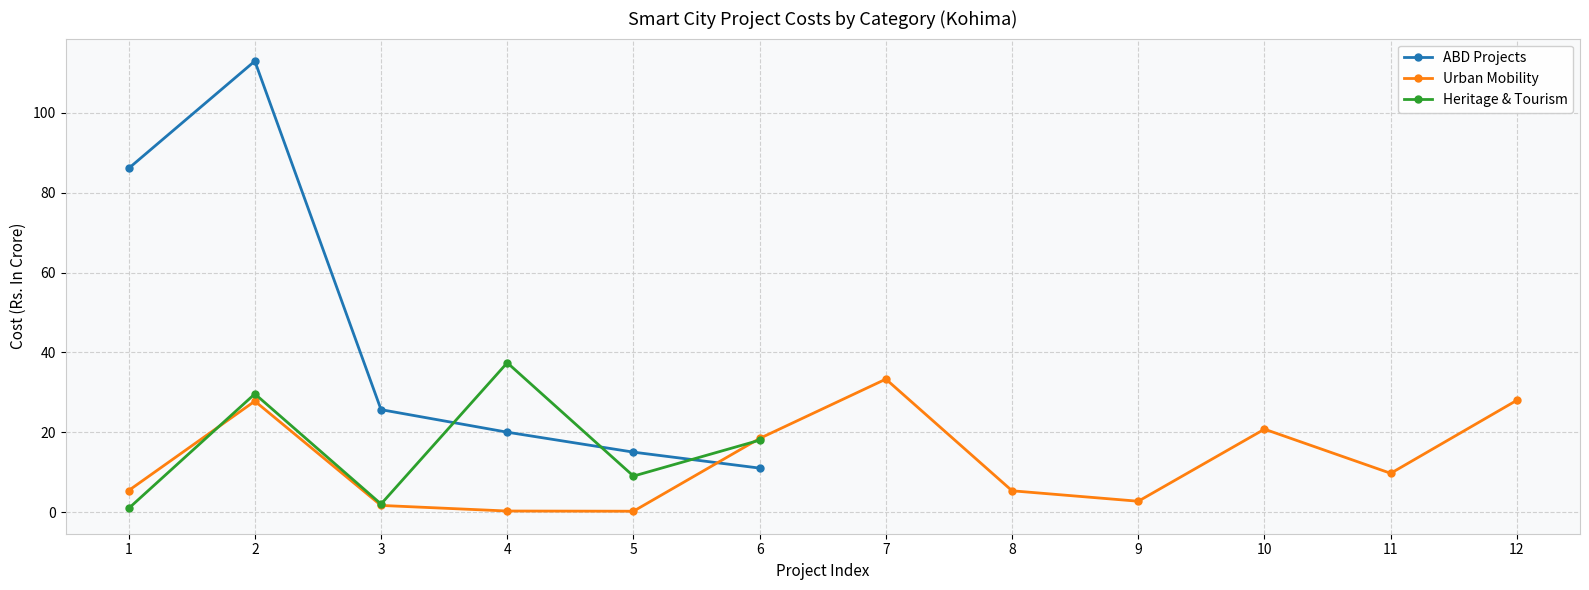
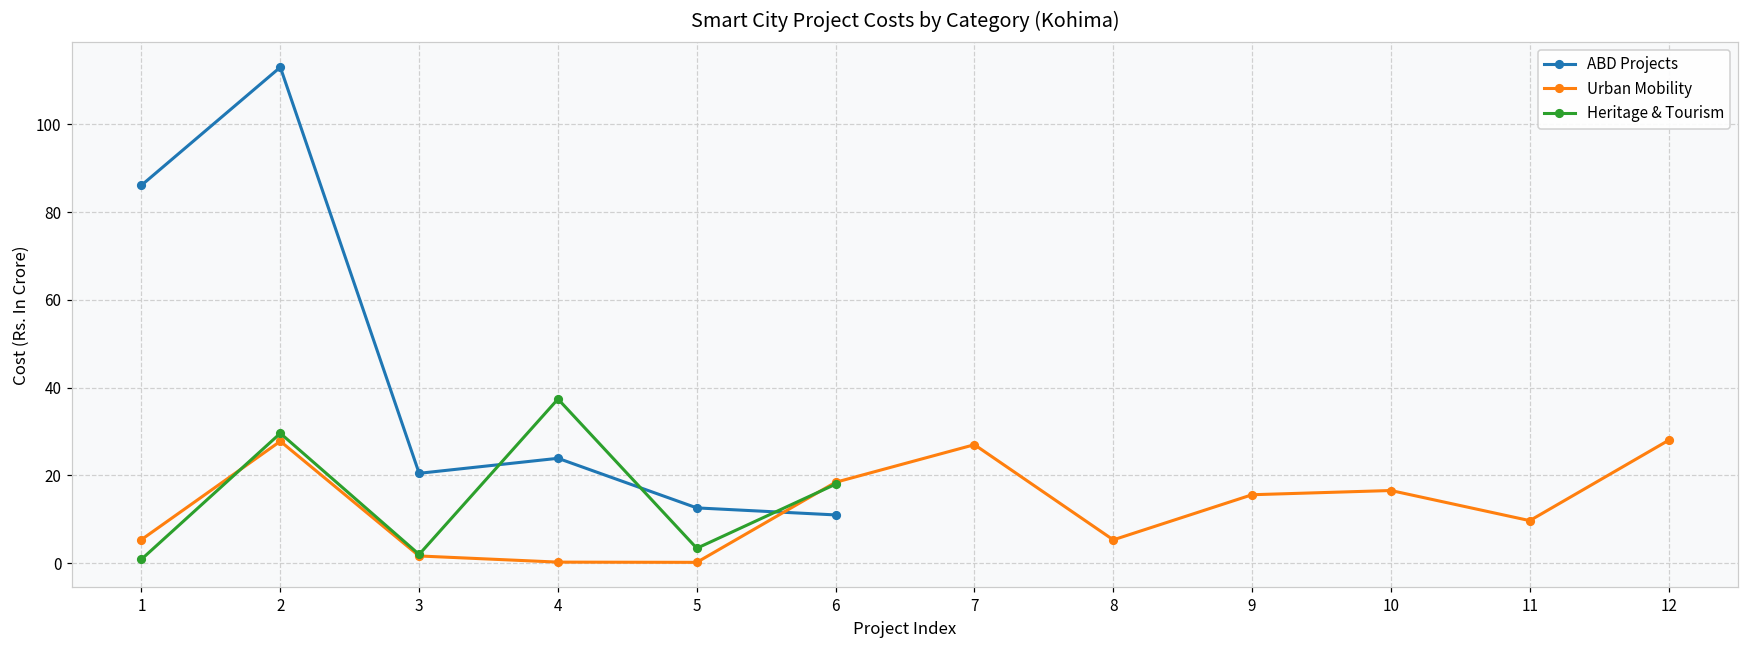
ABD Projects, 3: 26 -> 20
ABD Projects, 4: 20 -> 24
ABD Projects, 5: 15 -> 13
Heritage & Tourism, 5: 9 -> 3
Urban Mobility, 7: 33 -> 27
Urban Mobility, 9: 3 -> 16
Urban Mobility, 10: 21 -> 17
